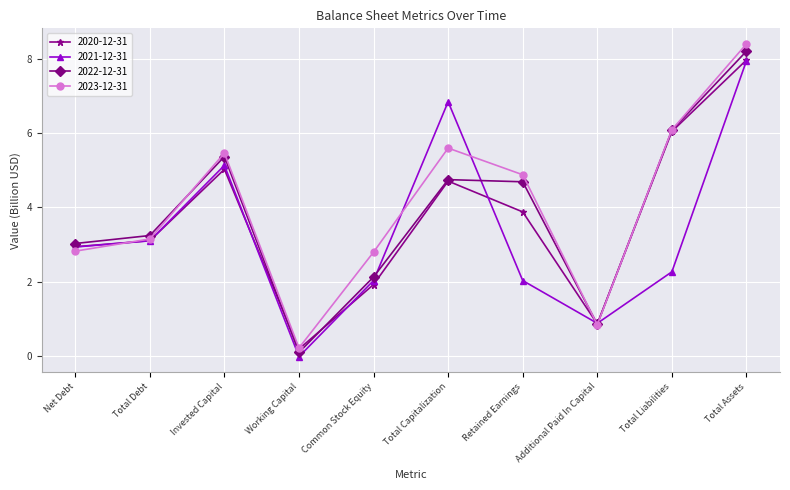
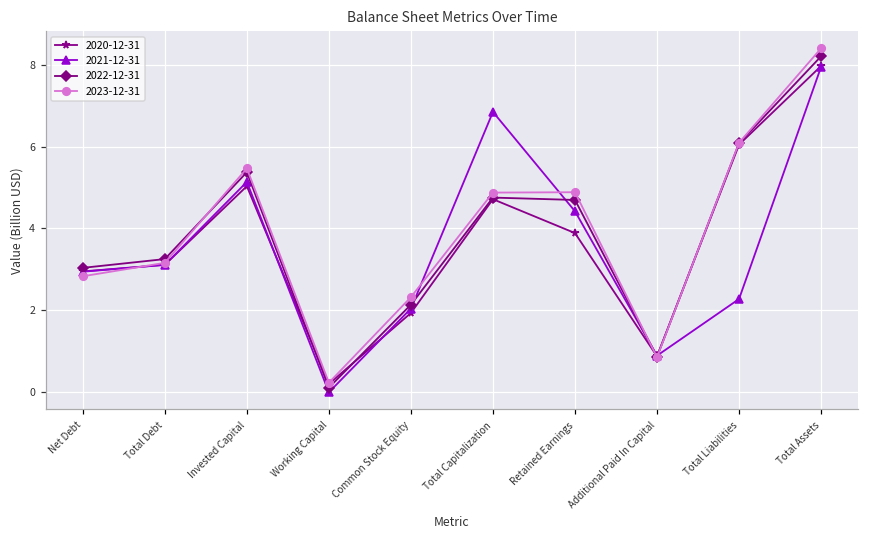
2023-12-31, Common Stock Equity: 2.8 -> 2.3
2023-12-31, Total Capitalization: 5.6 -> 4.9
2021-12-31, Retained Earnings: 2.0 -> 4.4
